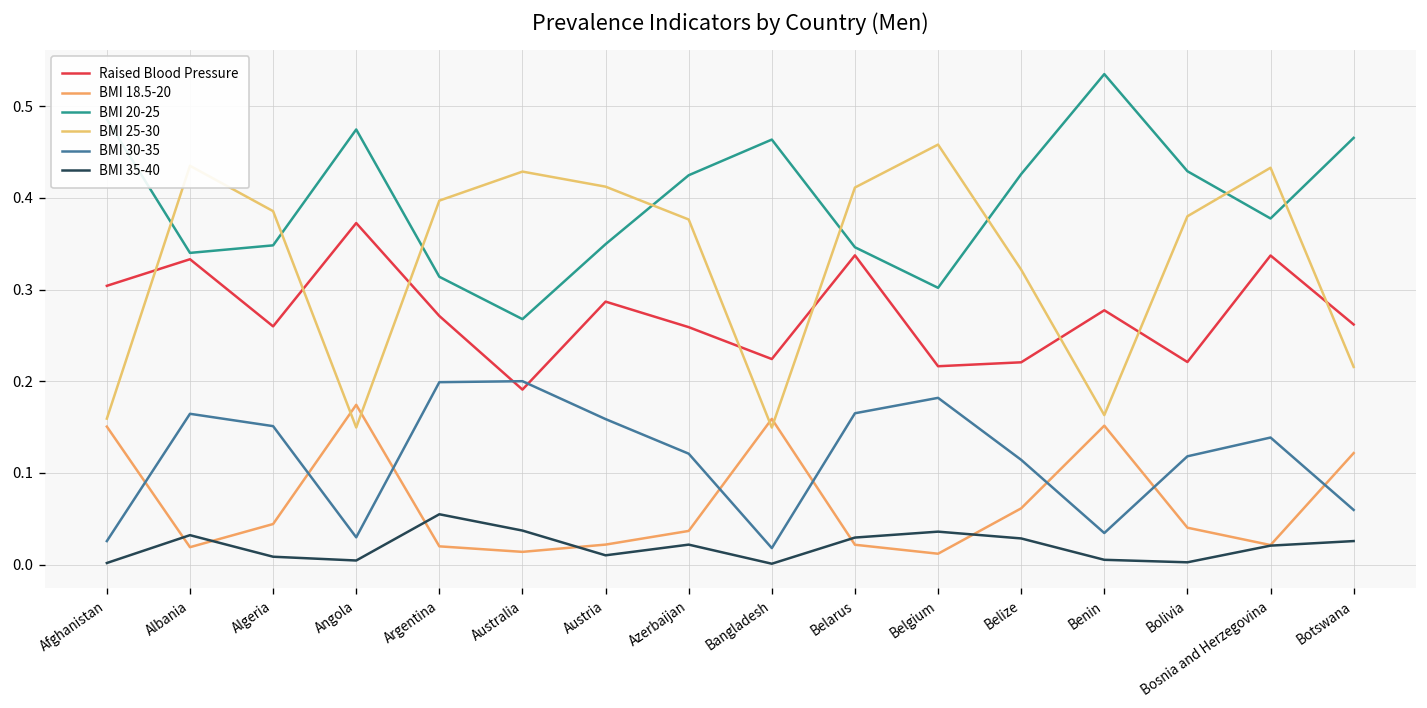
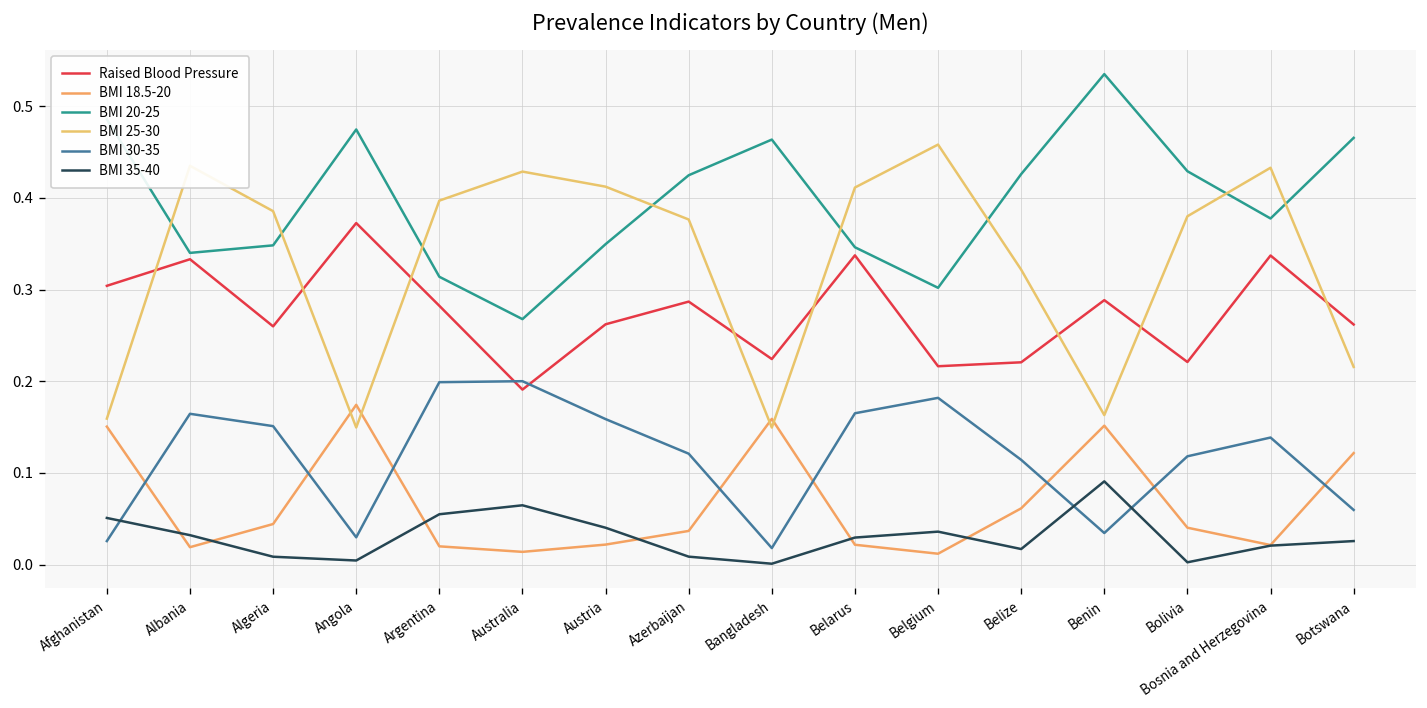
BMI 35-40, Afghanistan: 0.00 -> 0.05
Raised Blood Pressure, Argentina: 0.27 -> 0.28
BMI 35-40, Australia: 0.04 -> 0.06
Raised Blood Pressure, Austria: 0.29 -> 0.26
BMI 35-40, Austria: 0.01 -> 0.04
Raised Blood Pressure, Azerbaijan: 0.26 -> 0.29
BMI 35-40, Azerbaijan: 0.02 -> 0.01
BMI 35-40, Belize: 0.03 -> 0.02
Raised Blood Pressure, Benin: 0.28 -> 0.29
BMI 35-40, Benin: 0.01 -> 0.09
